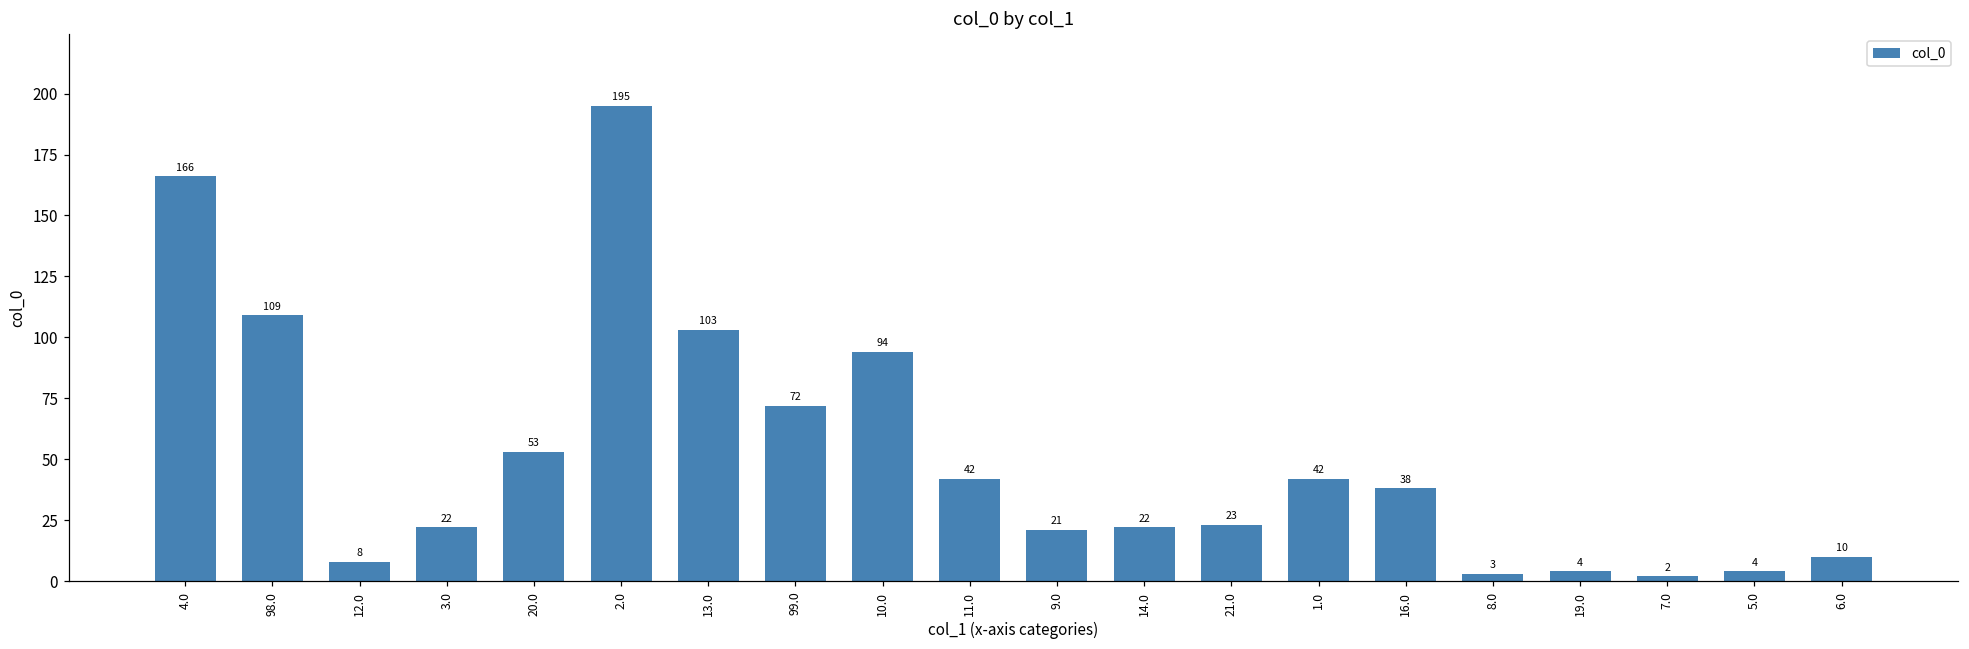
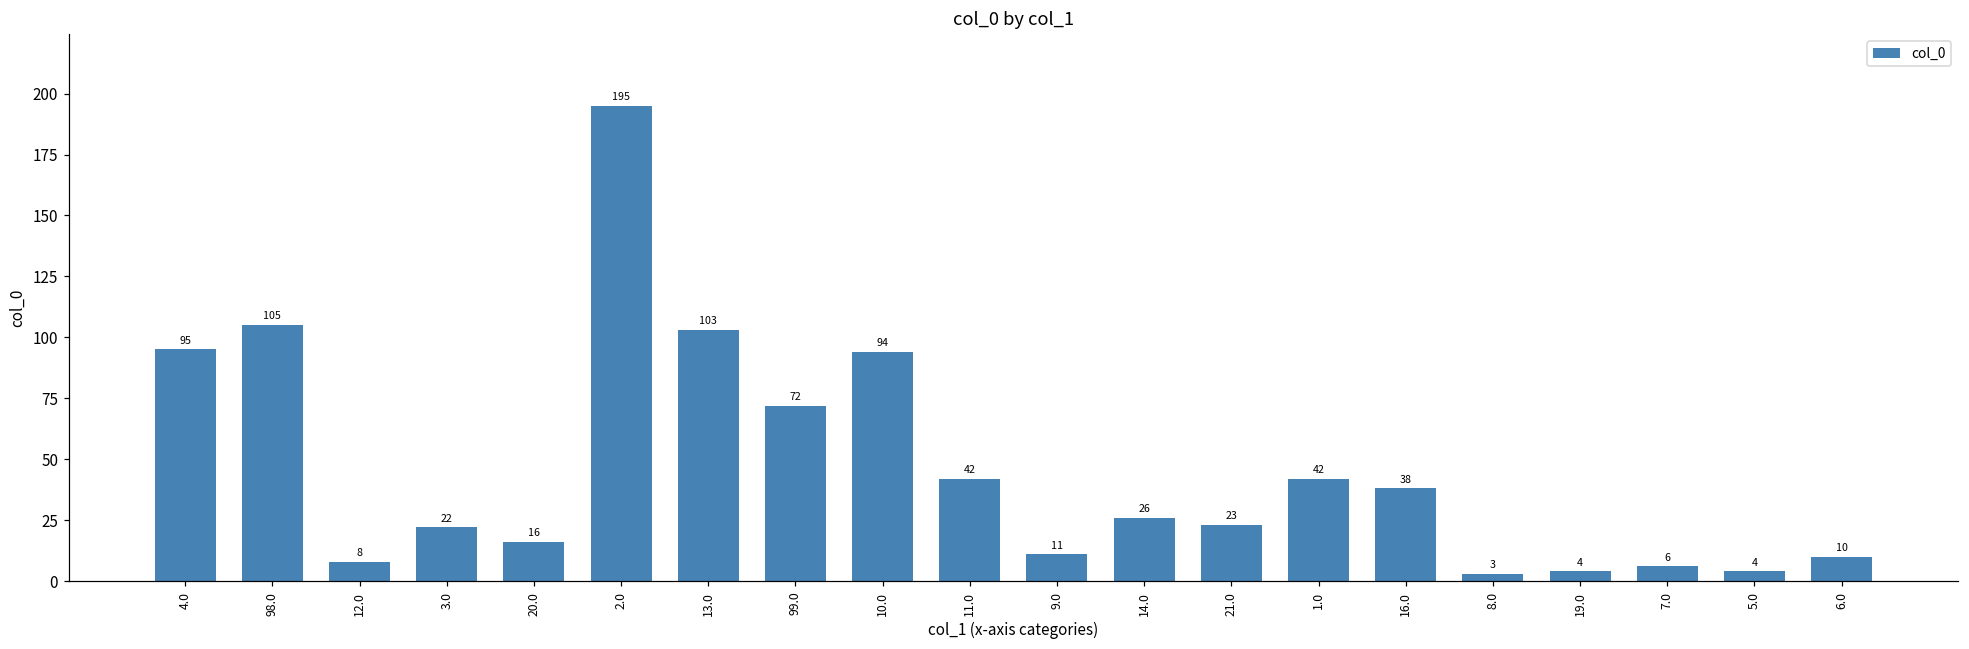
4.0: 166 -> 95
98.0: 109 -> 105
20.0: 53 -> 16
9.0: 21 -> 11
14.0: 22 -> 26
7.0: 2 -> 6
